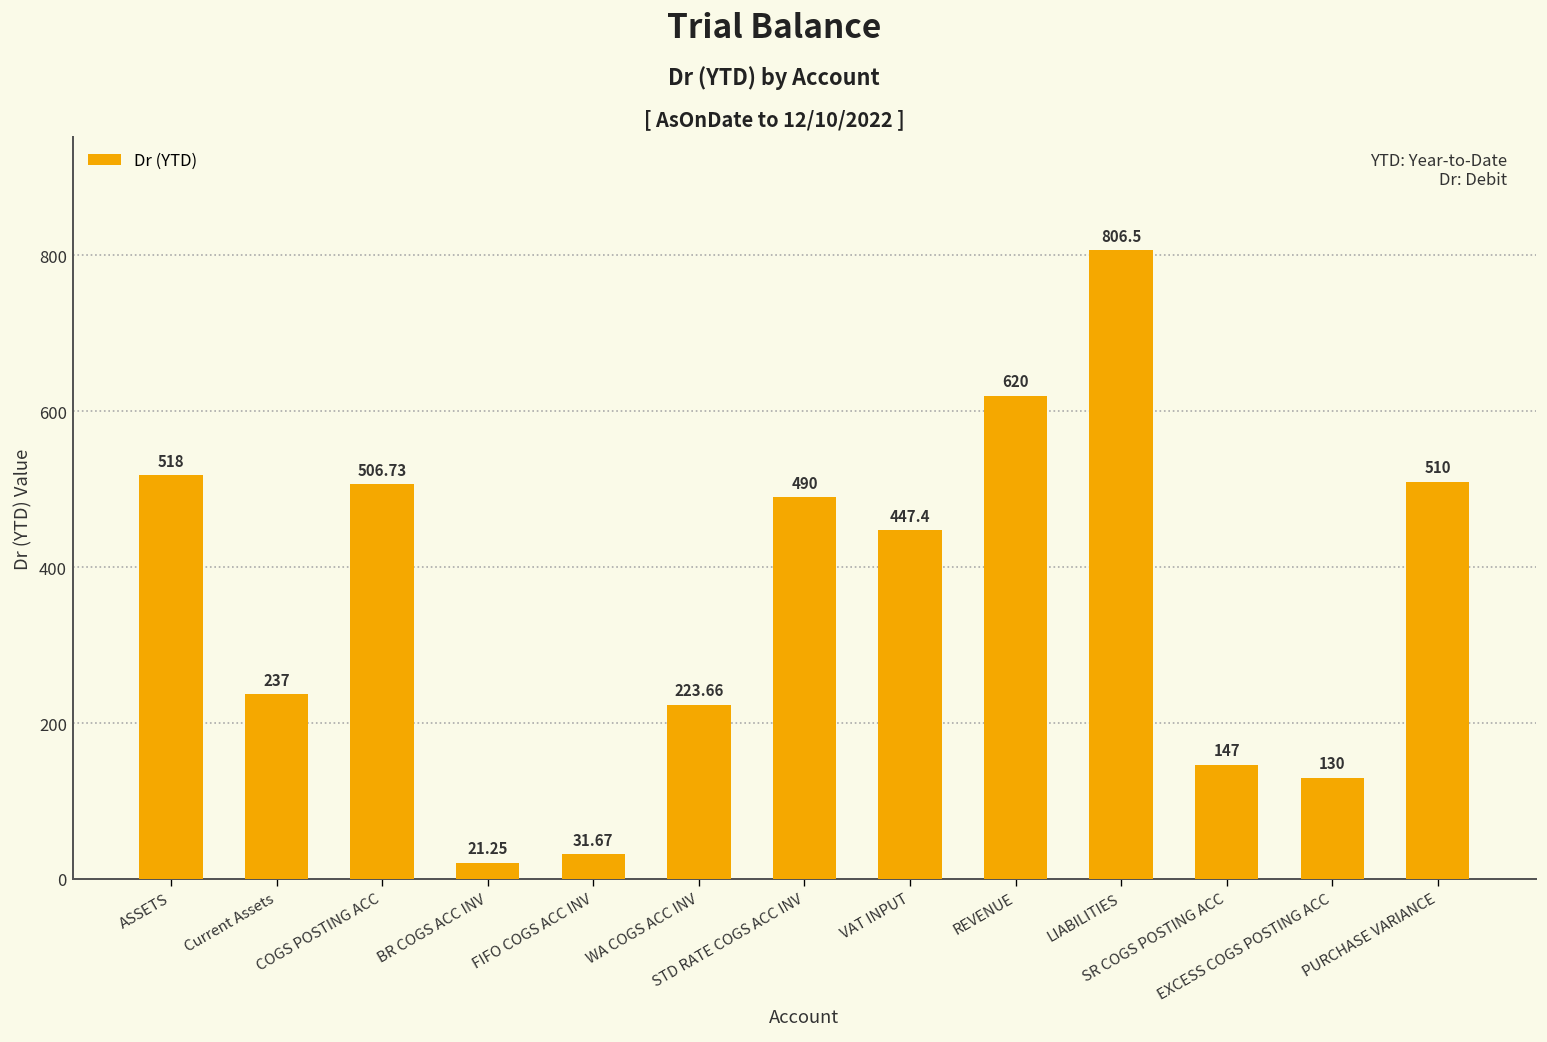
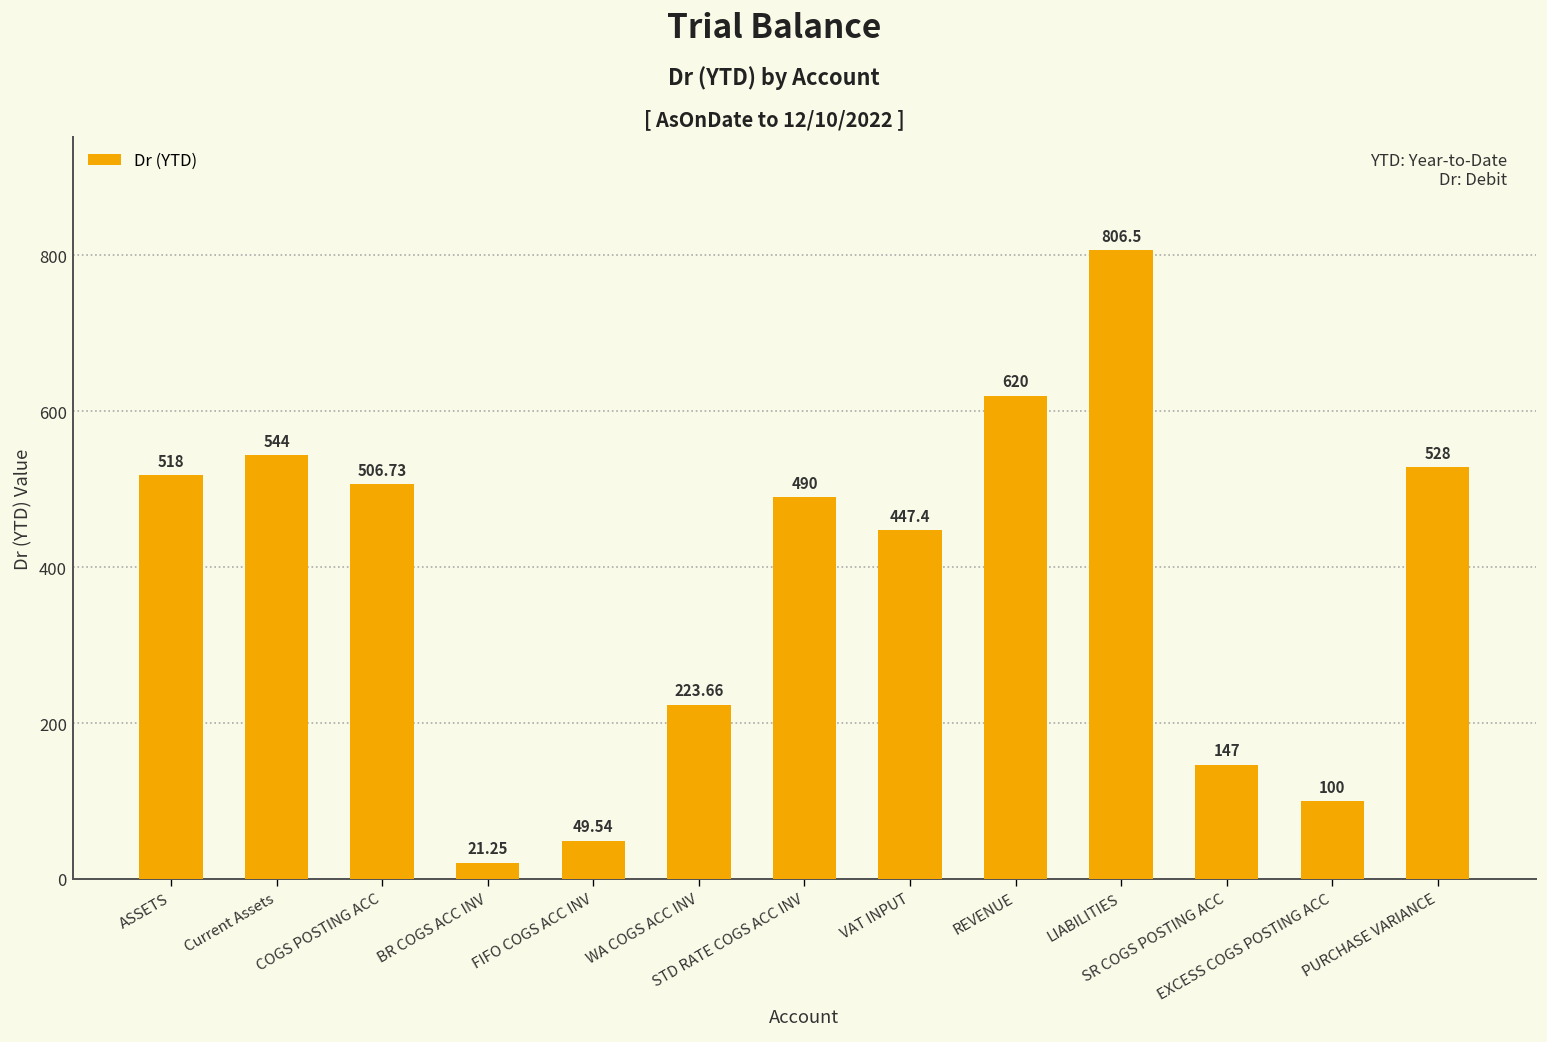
Current Assets: 237 -> 544
FIFO COGS ACC INV: 31.67 -> 49.54
EXCESS COGS POSTING ACC: 130 -> 100
PURCHASE VARIANCE: 510 -> 528
